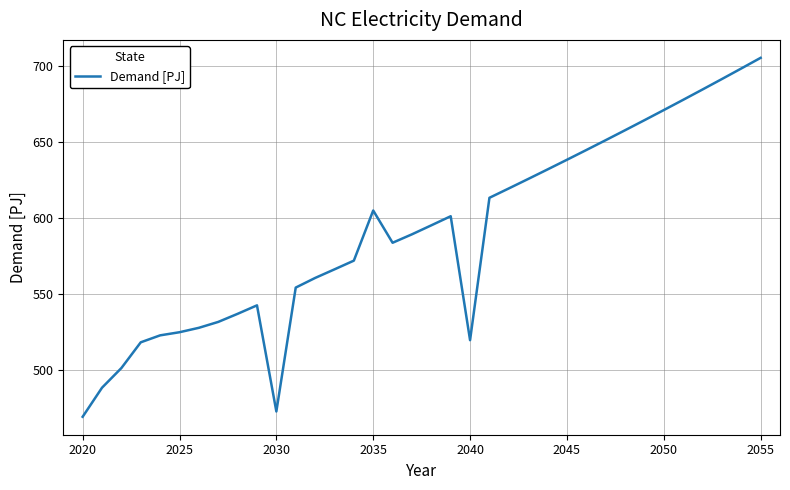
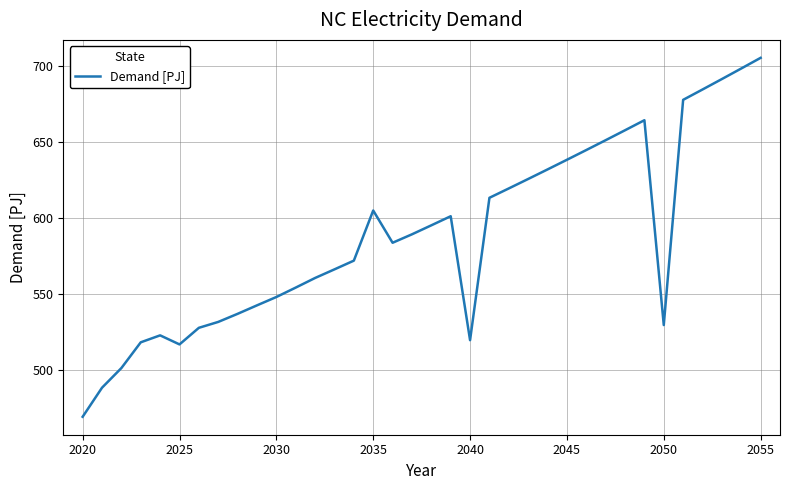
2025: 525 -> 517
2030: 473 -> 548
2050: 671 -> 530
